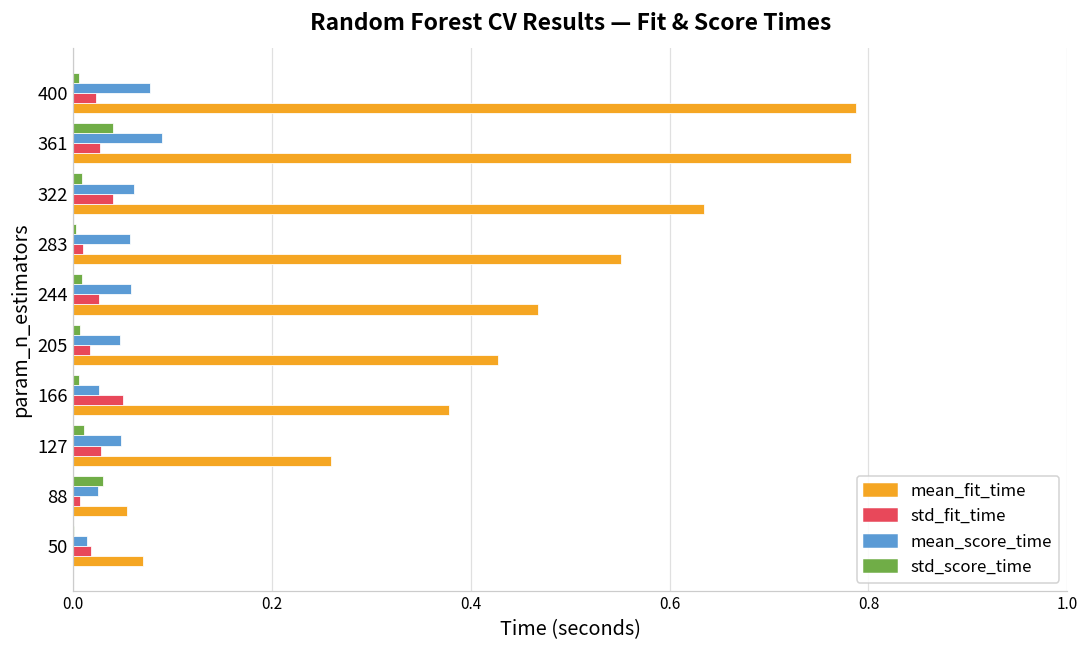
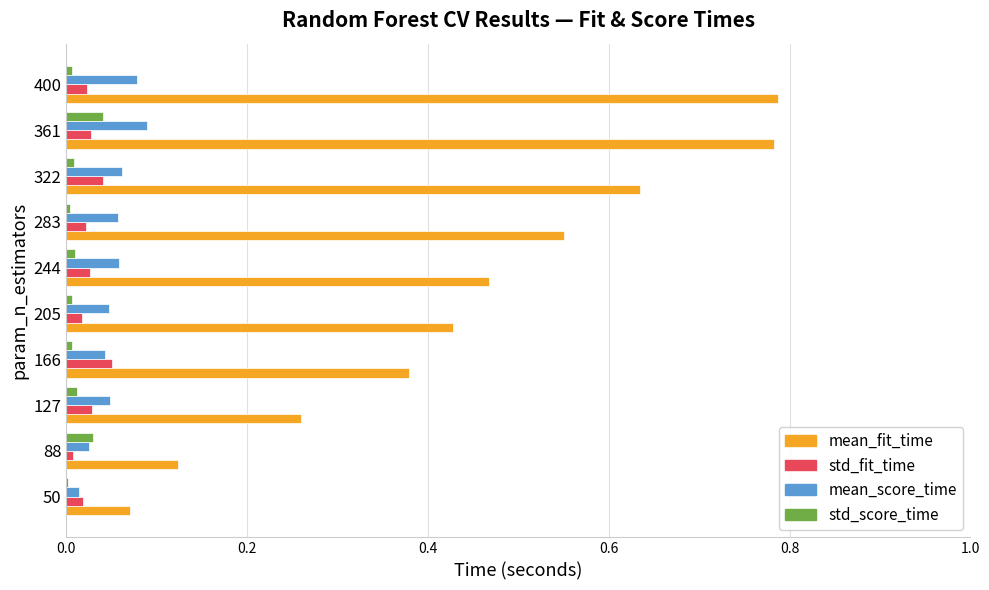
std_fit_time, 283: 0.01 -> 0.02
mean_score_time, 166: 0.03 -> 0.04
mean_fit_time, 88: 0.05 -> 0.12
